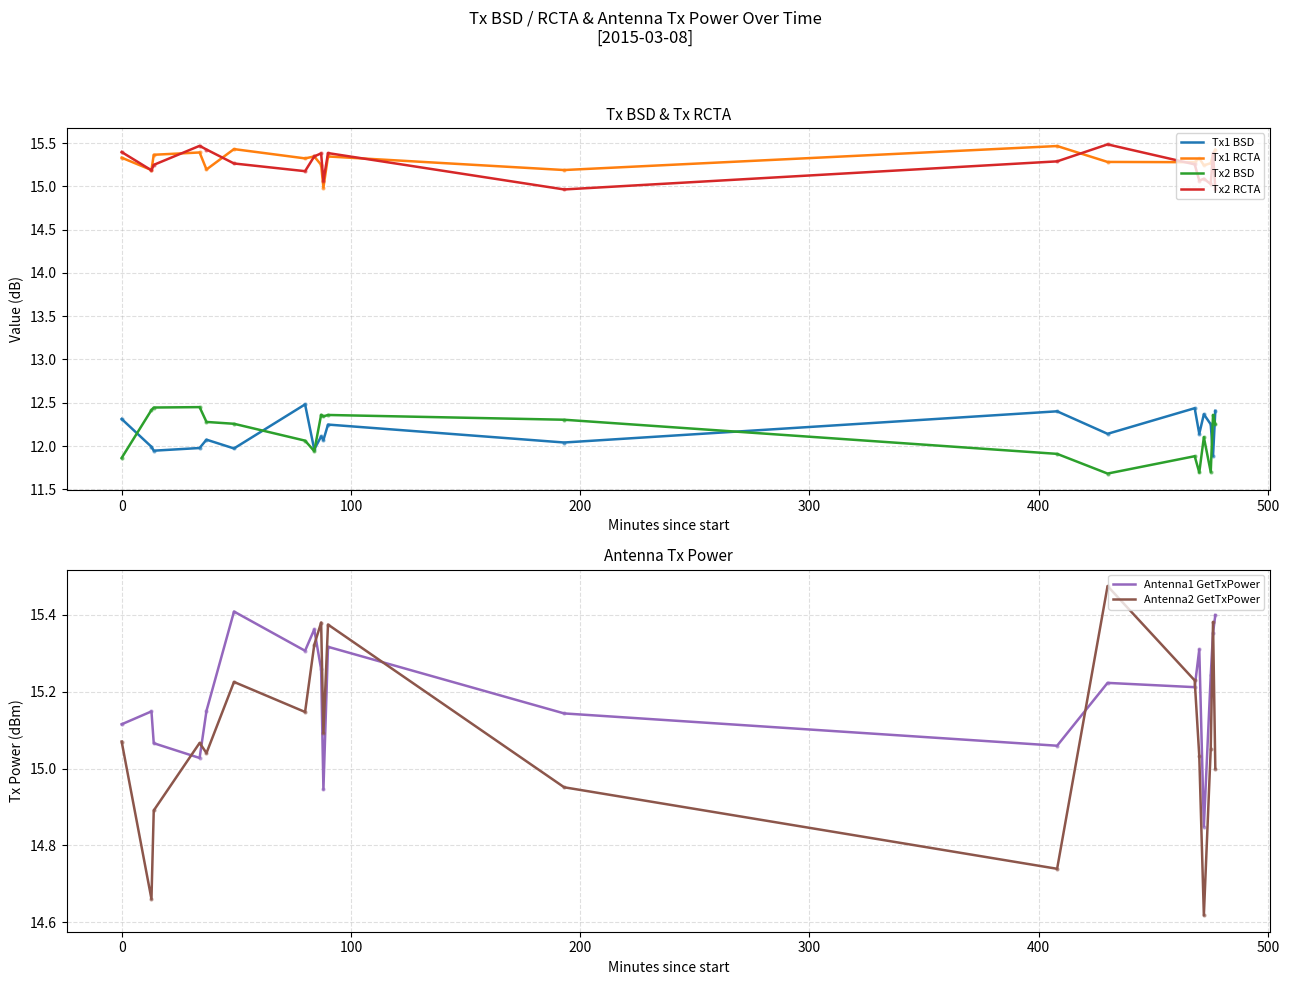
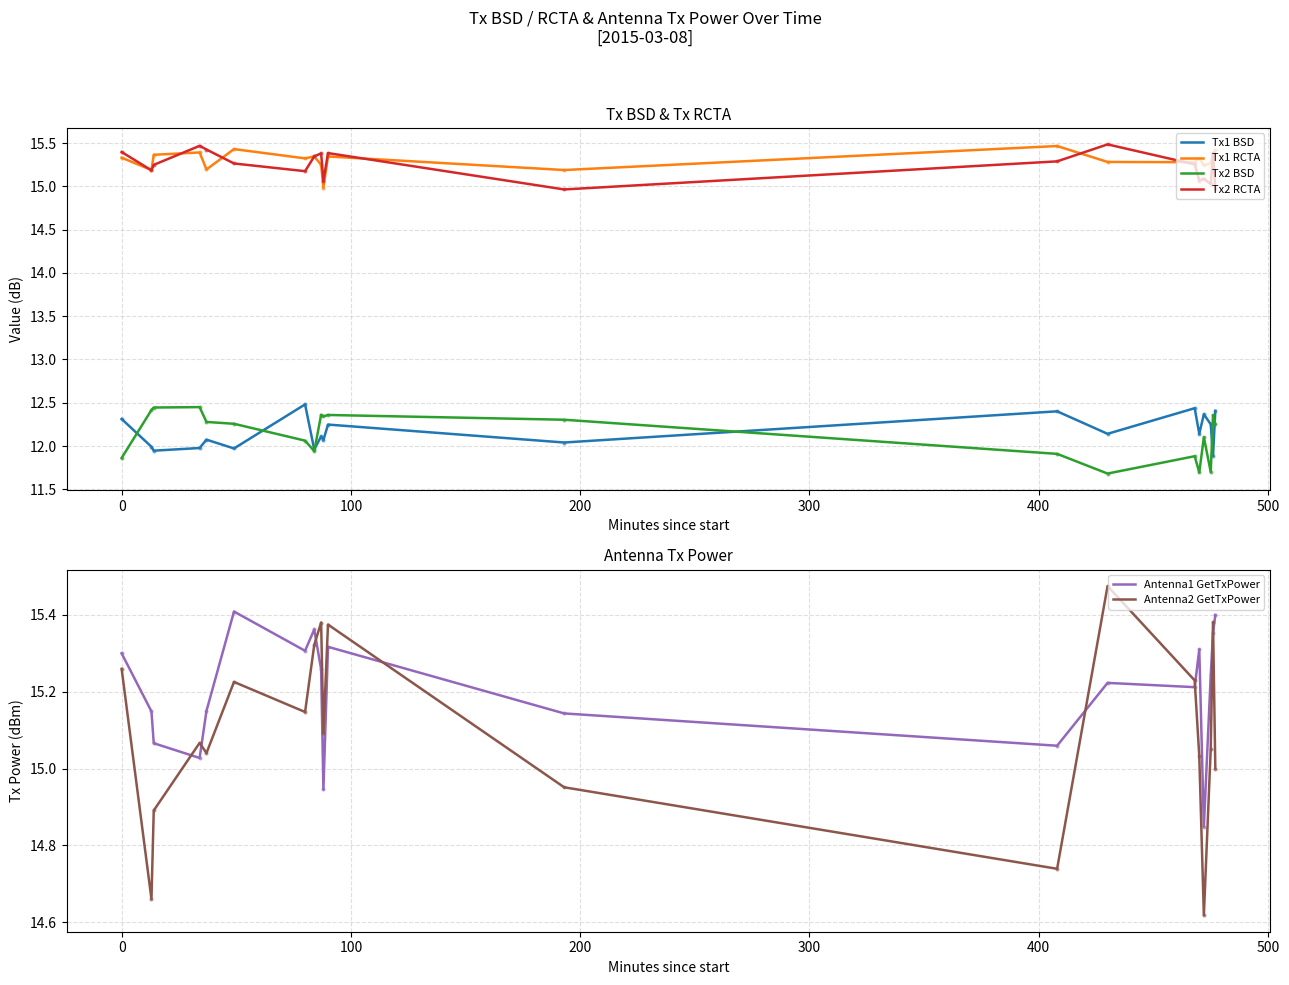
Antenna Tx Power, Antenna1 GetTxPower, 0: 15.12 -> 15.30
Antenna Tx Power, Antenna2 GetTxPower, 0: 15.07 -> 15.26
